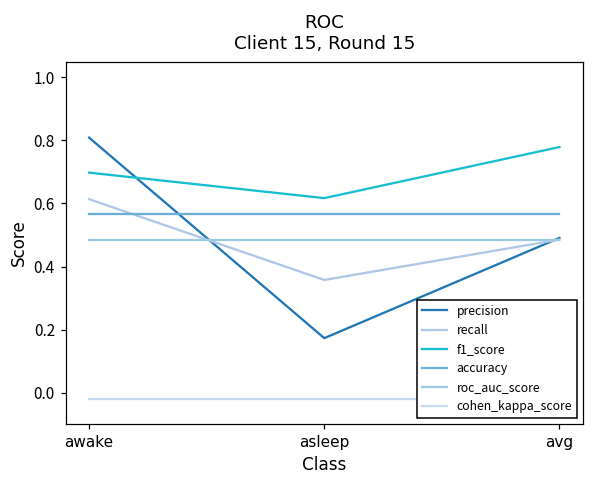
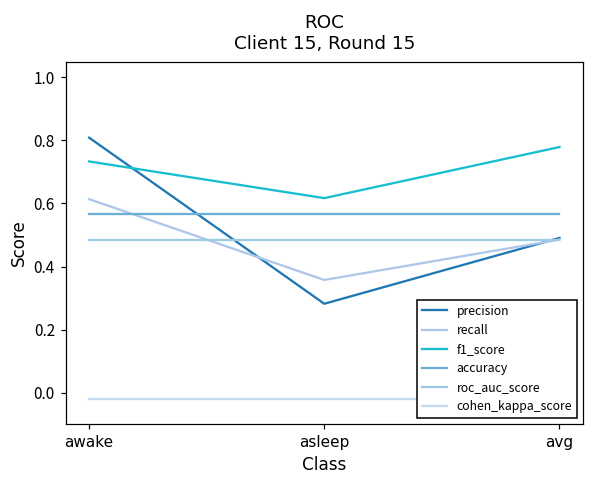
f1_score, awake: 0.70 -> 0.73
precision, asleep: 0.17 -> 0.28
